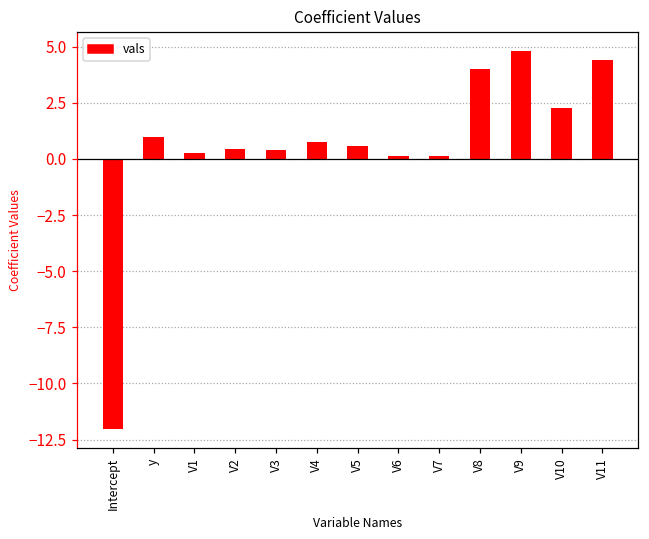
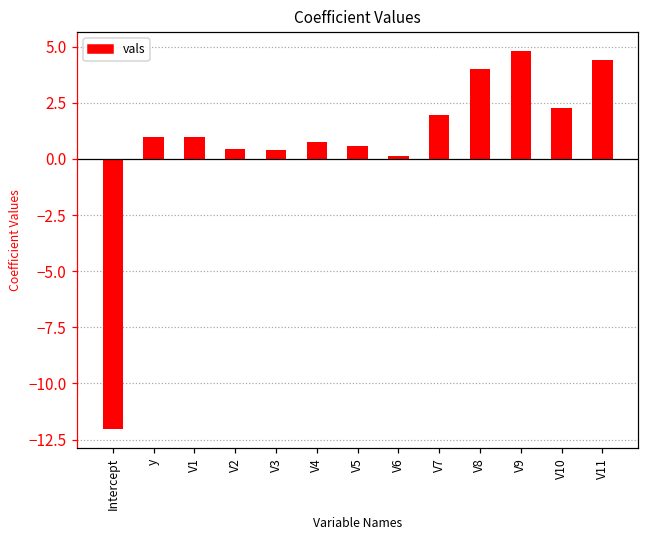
V1: 0.3 -> 1.0
V7: 0.1 -> 1.9
